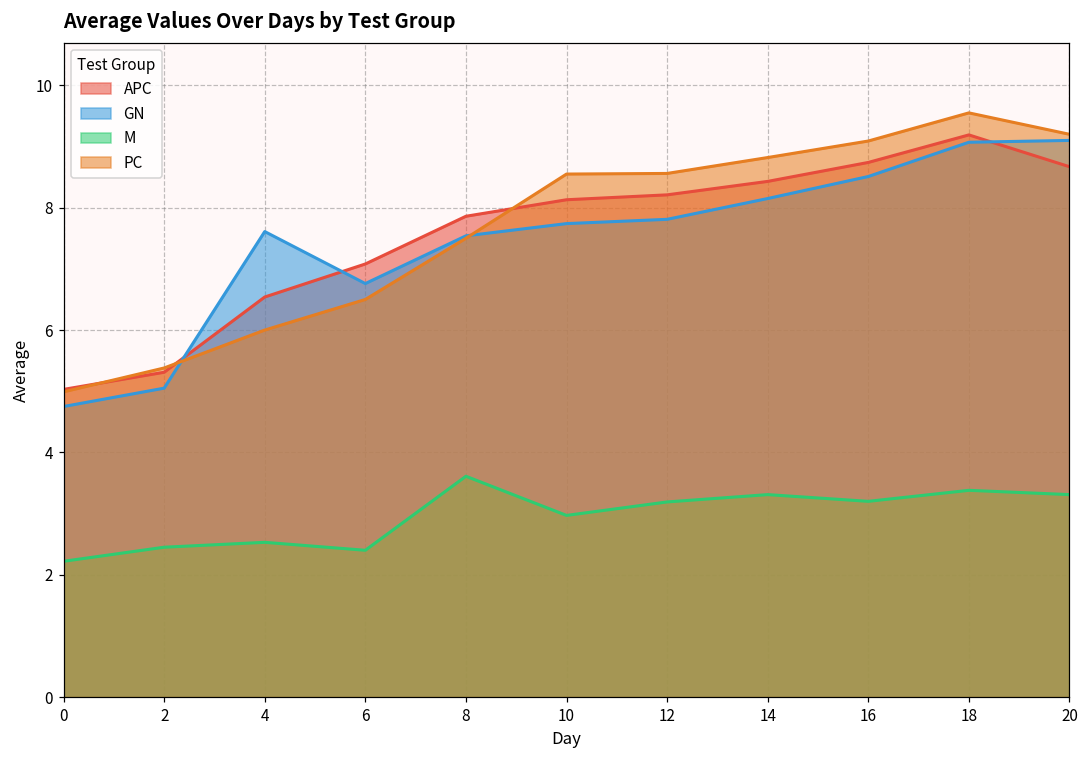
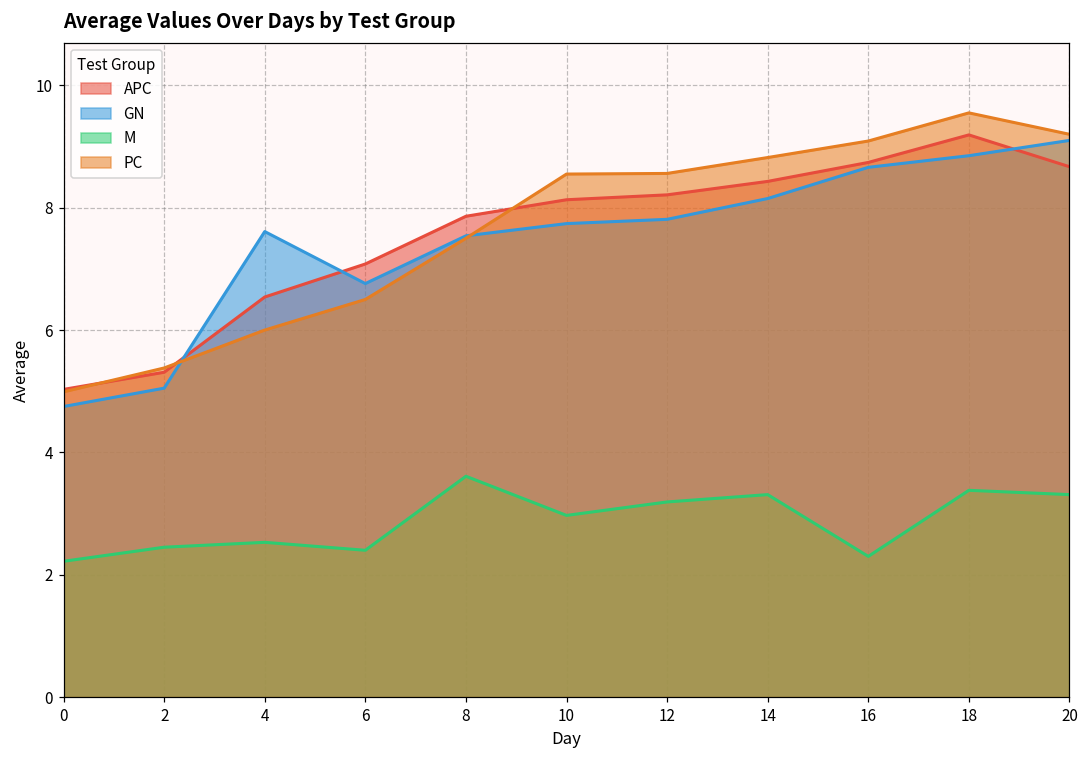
GN, 16: 8.5 -> 8.7
M, 16: 3.2 -> 2.3
GN, 18: 9.1 -> 8.9
